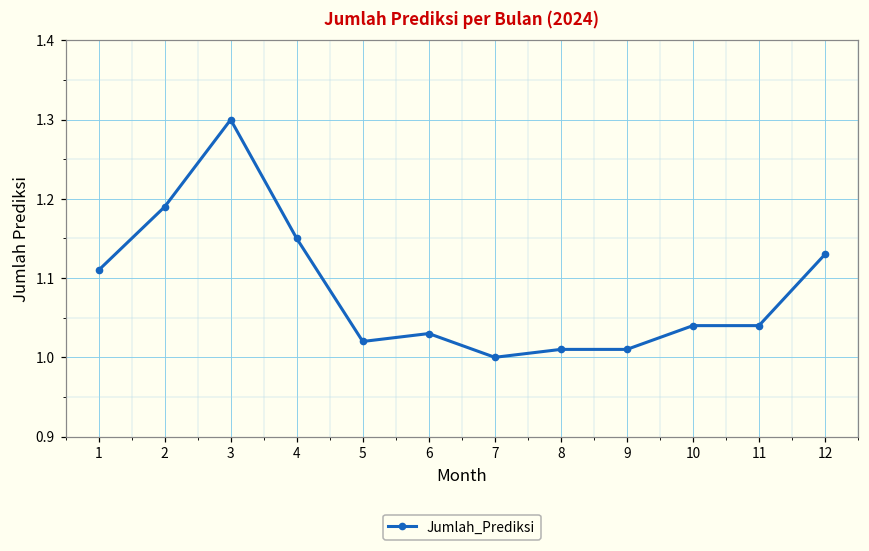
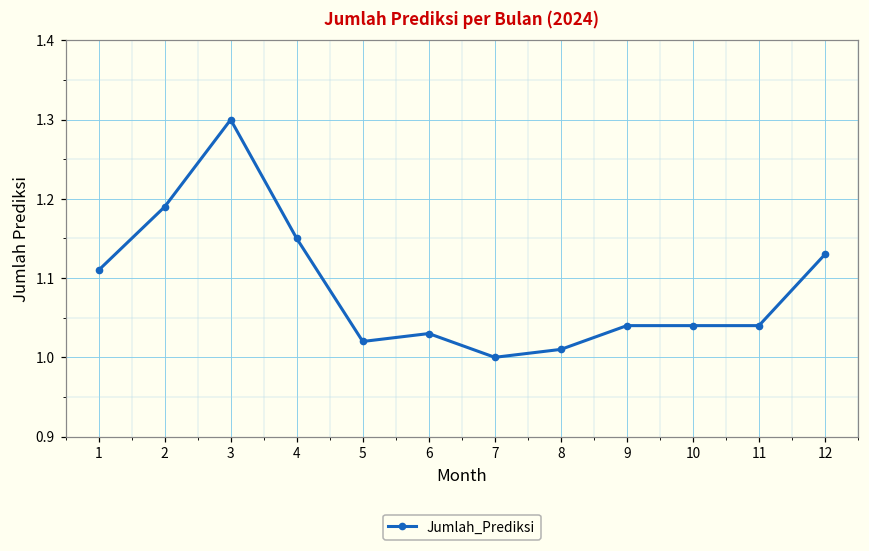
9: 1.01 -> 1.04
